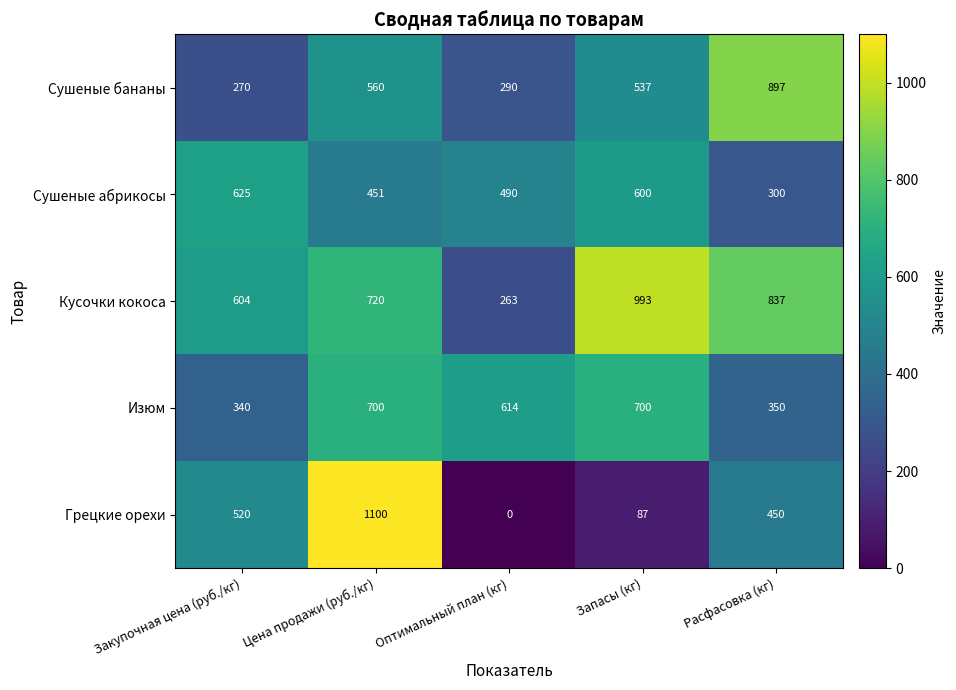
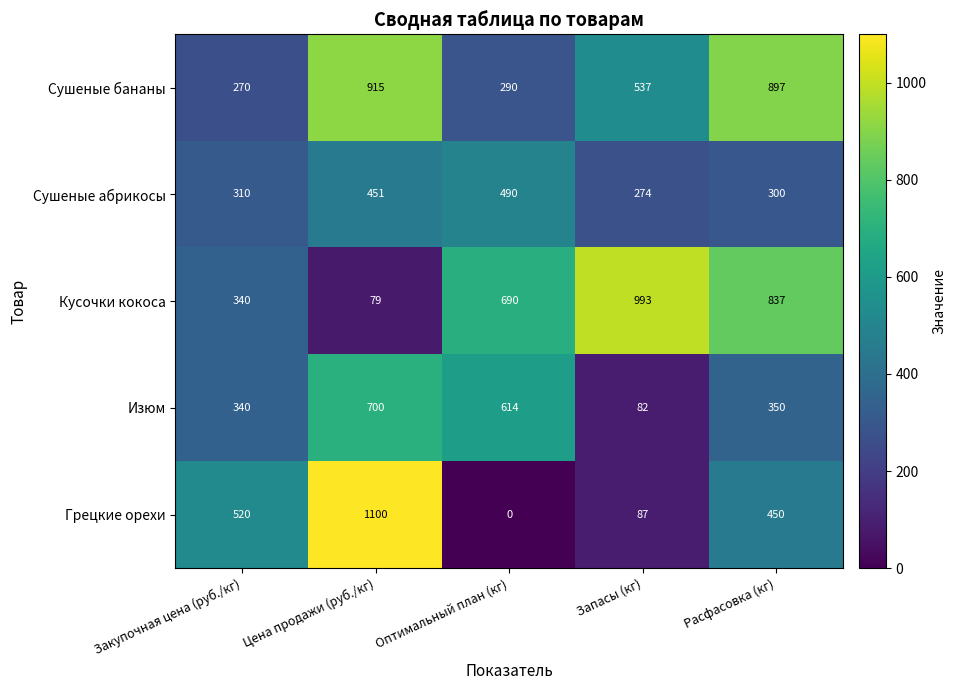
Сушеные бананы, Цена продажи (руб./кг): 560 -> 915
Сушеные абрикосы, Закупочная цена (руб./кг): 625 -> 310
Сушеные абрикосы, Запасы (кг): 600 -> 274
Кусочки кокоса, Закупочная цена (руб./кг): 604 -> 340
Кусочки кокоса, Цена продажи (руб./кг): 720 -> 79
Кусочки кокоса, Оптимальный план (кг): 263 -> 690
Изюм, Запасы (кг): 700 -> 82
